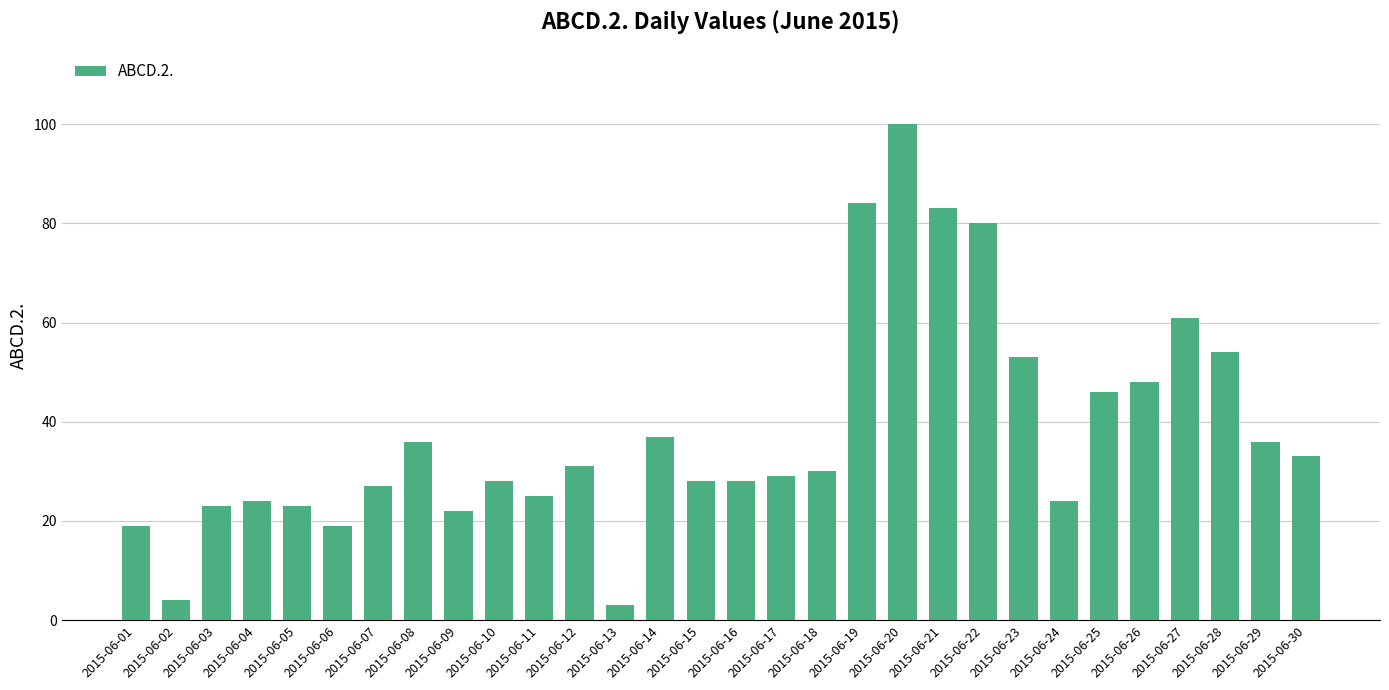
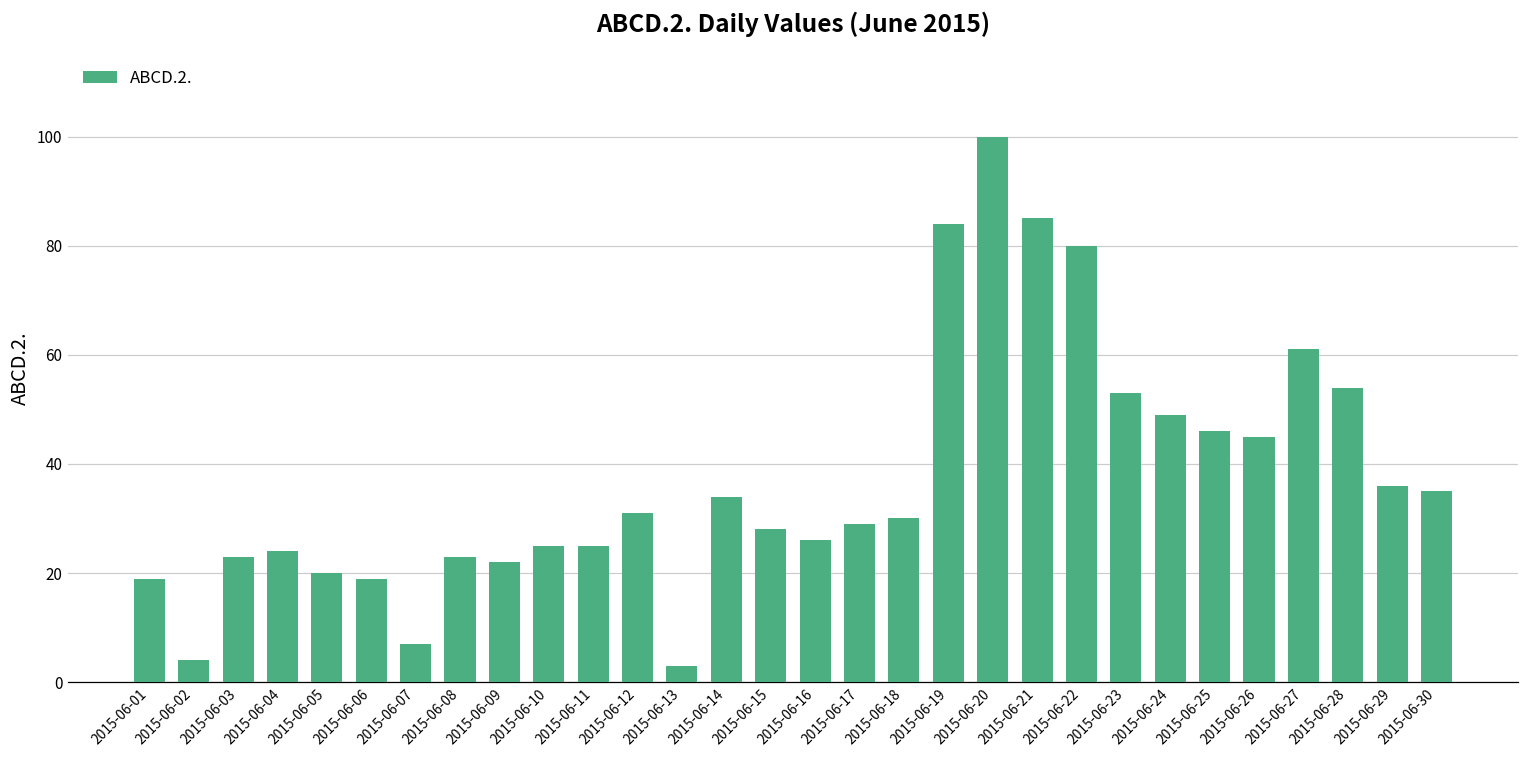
2015-06-05: 23 -> 20
2015-06-07: 27 -> 7
2015-06-08: 36 -> 23
2015-06-10: 28 -> 25
2015-06-14: 37 -> 34
2015-06-16: 28 -> 26
2015-06-21: 83 -> 85
2015-06-24: 24 -> 49
2015-06-26: 48 -> 45
2015-06-30: 33 -> 35
